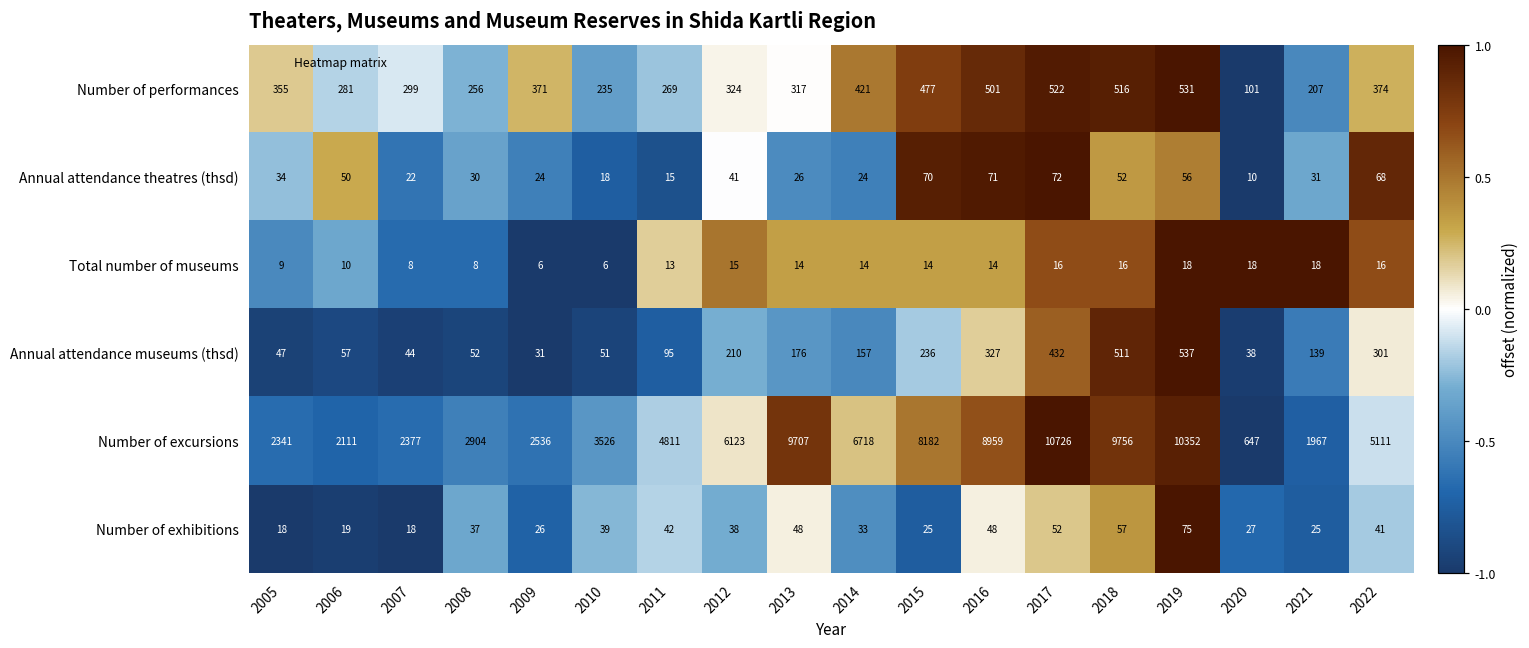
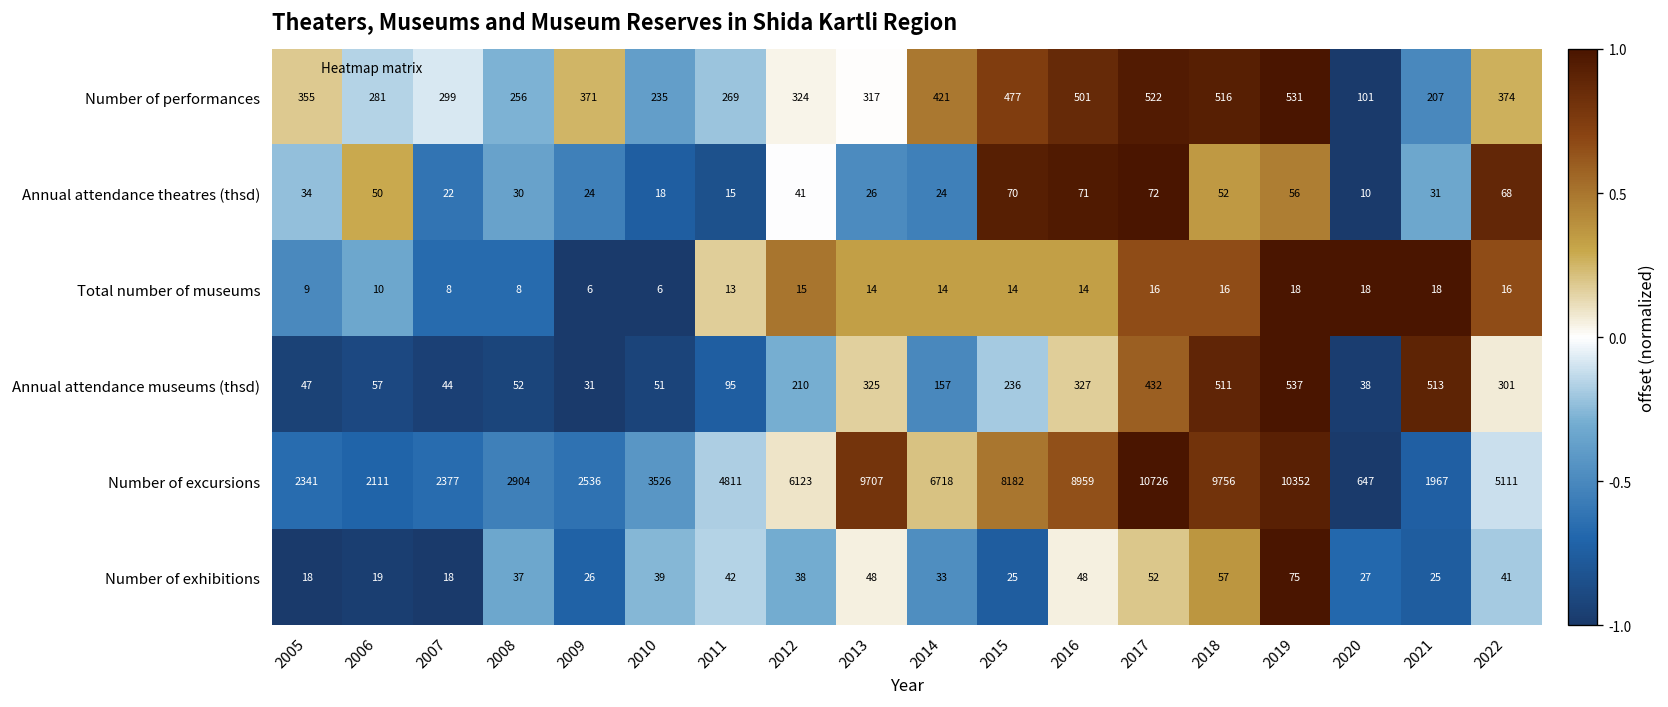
Annual attendance museums (thsd), 2013: 176 -> 325
Annual attendance museums (thsd), 2021: 139 -> 513
